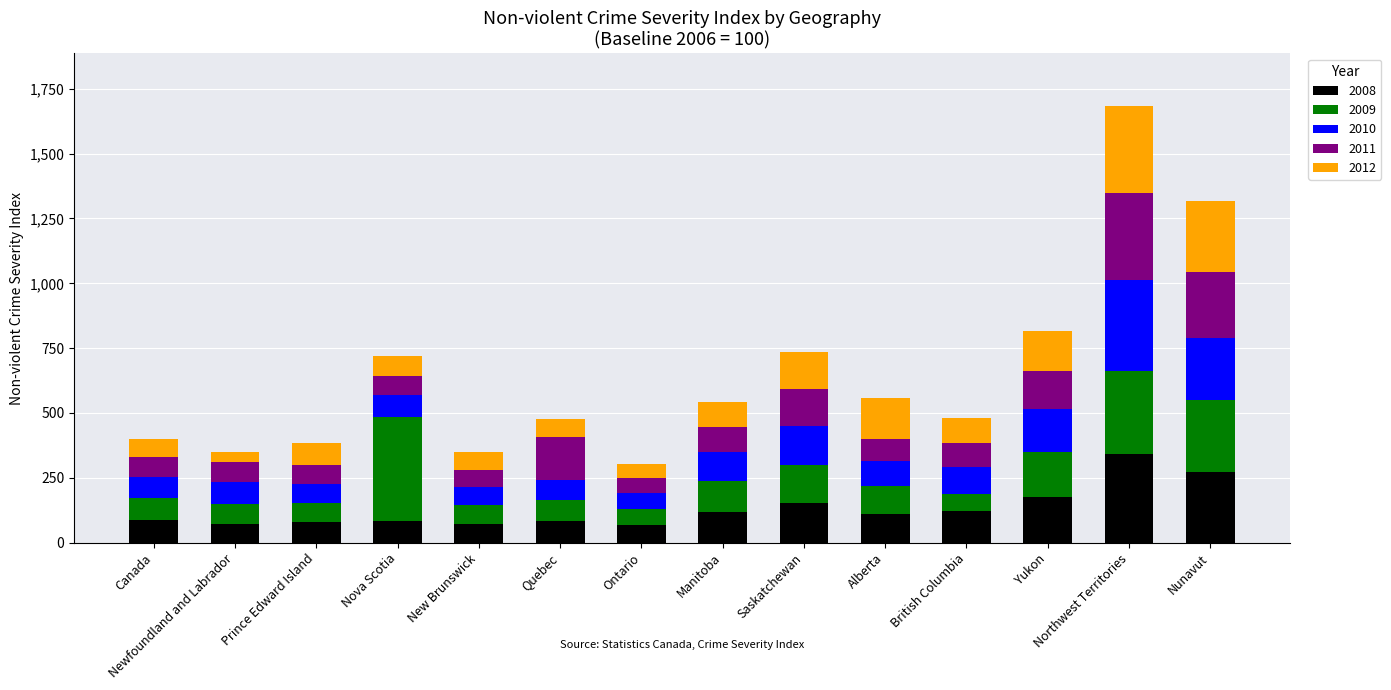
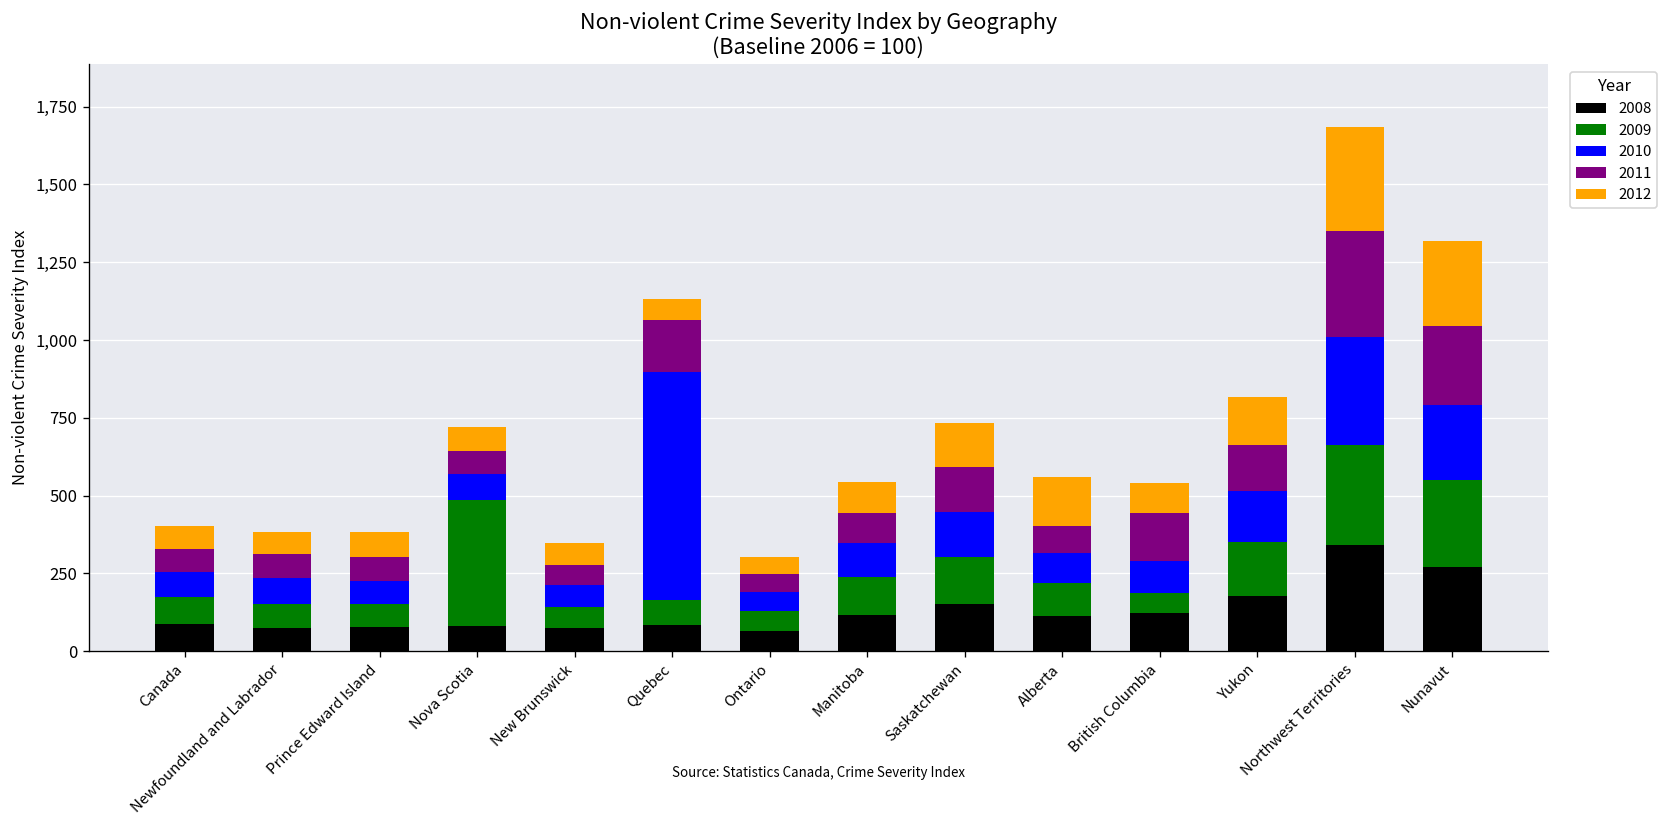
2012, Newfoundland and Labrador: 40 -> 70
2010, Quebec: 80 -> 730
2011, British Columbia: 100 -> 150
